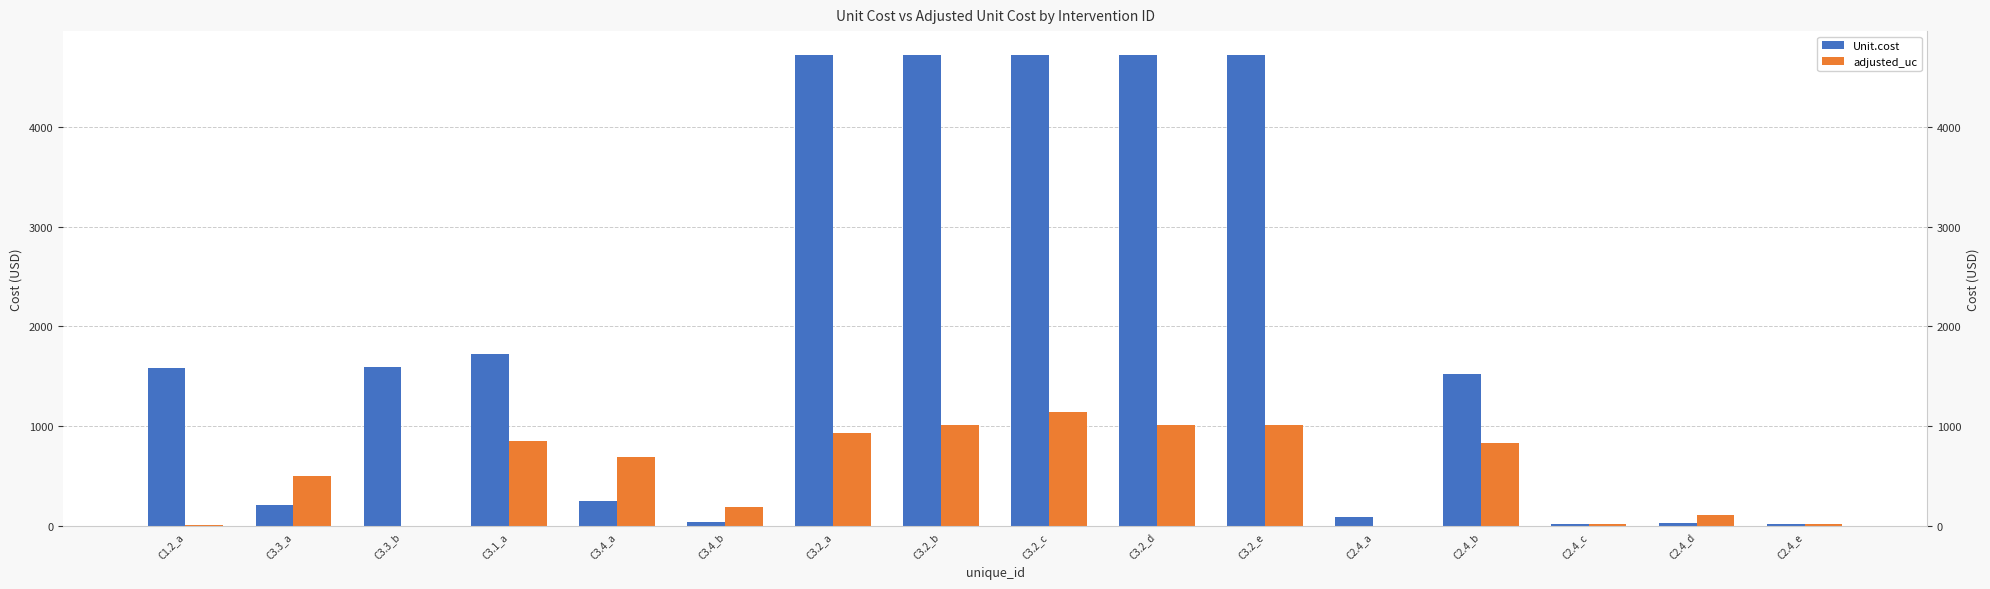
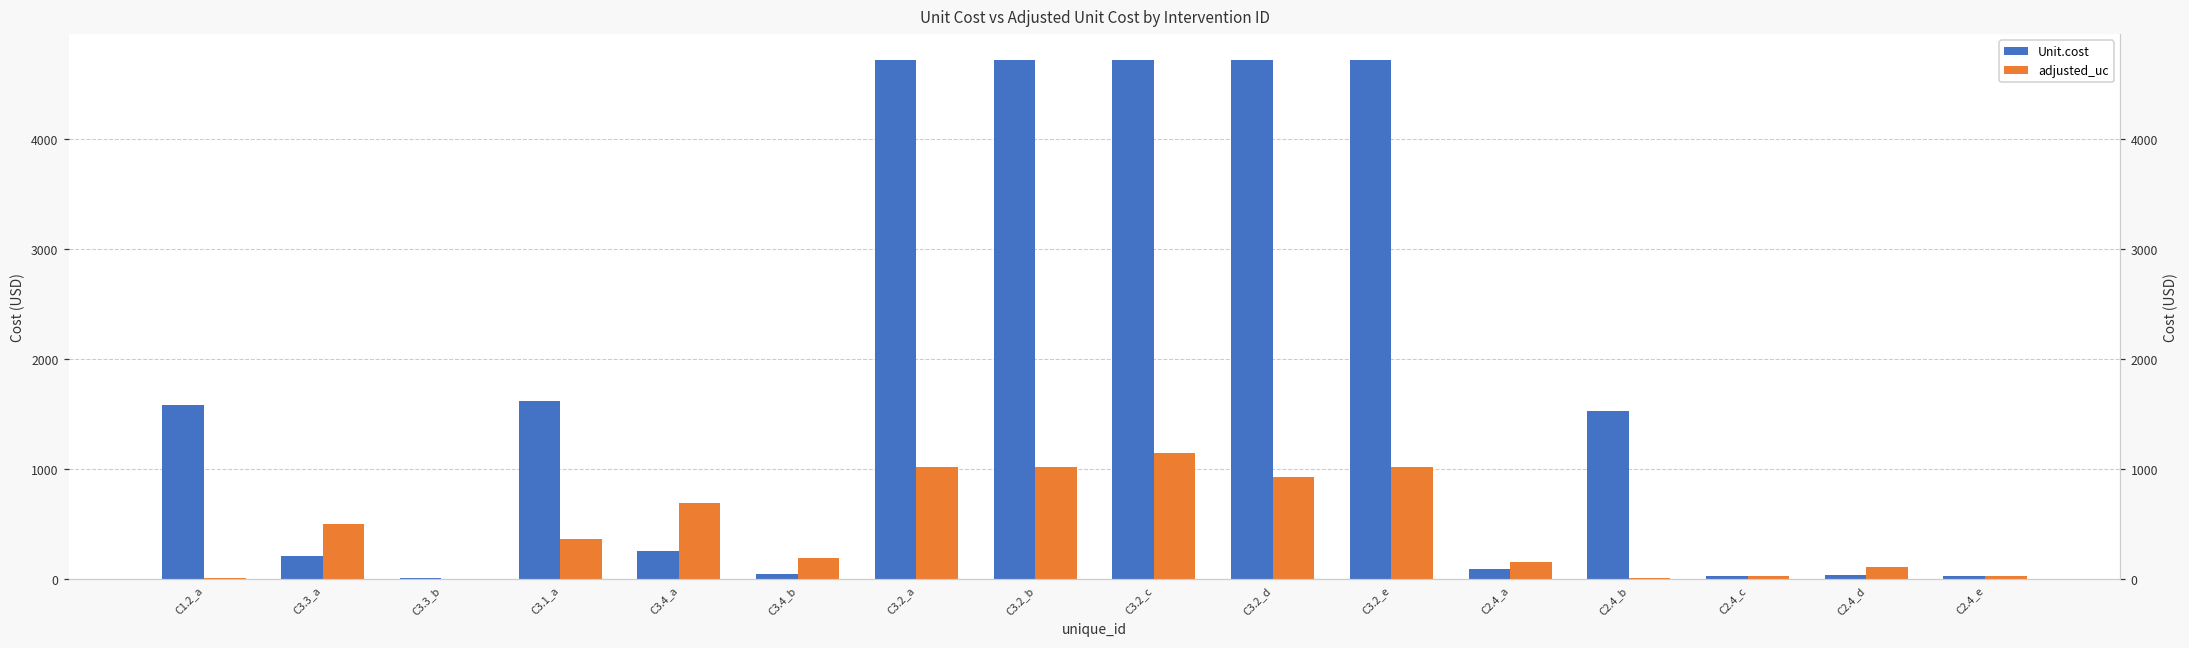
Unit.cost, C3.3_b: 1600 -> 0
Unit.cost, C3.1_a: 1700 -> 1600
adjusted_uc, C3.1_a: 900 -> 400
adjusted_uc, C3.2_a: 900 -> 1000
adjusted_uc, C3.2_d: 1000 -> 900
adjusted_uc, C2.4_a: 0 -> 200
adjusted_uc, C2.4_b: 800 -> 0
